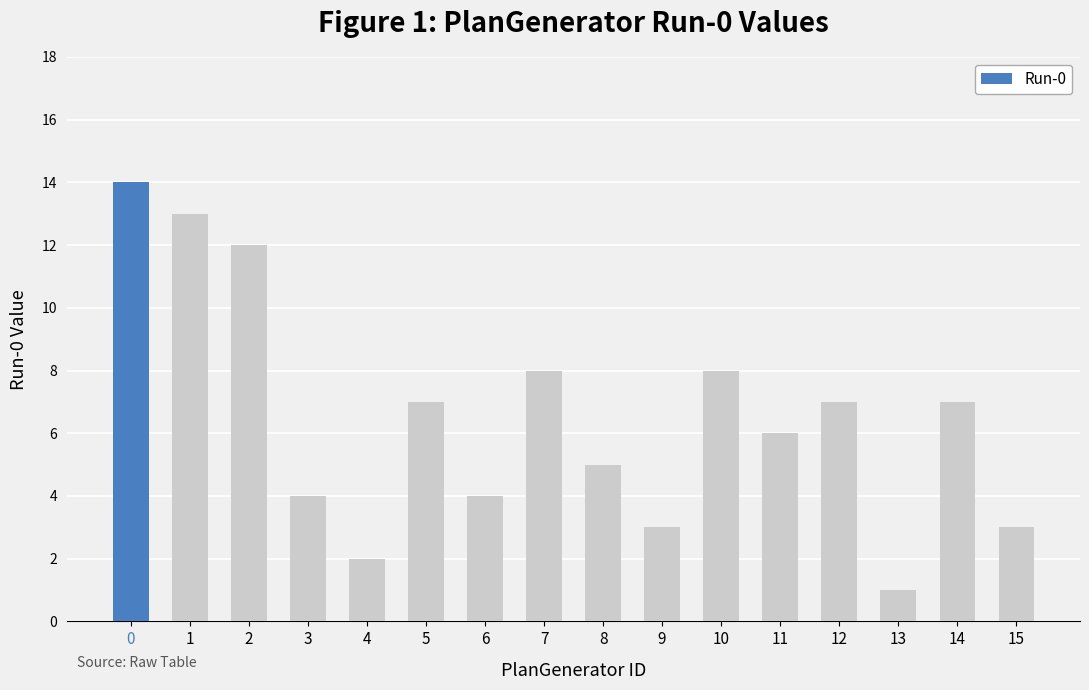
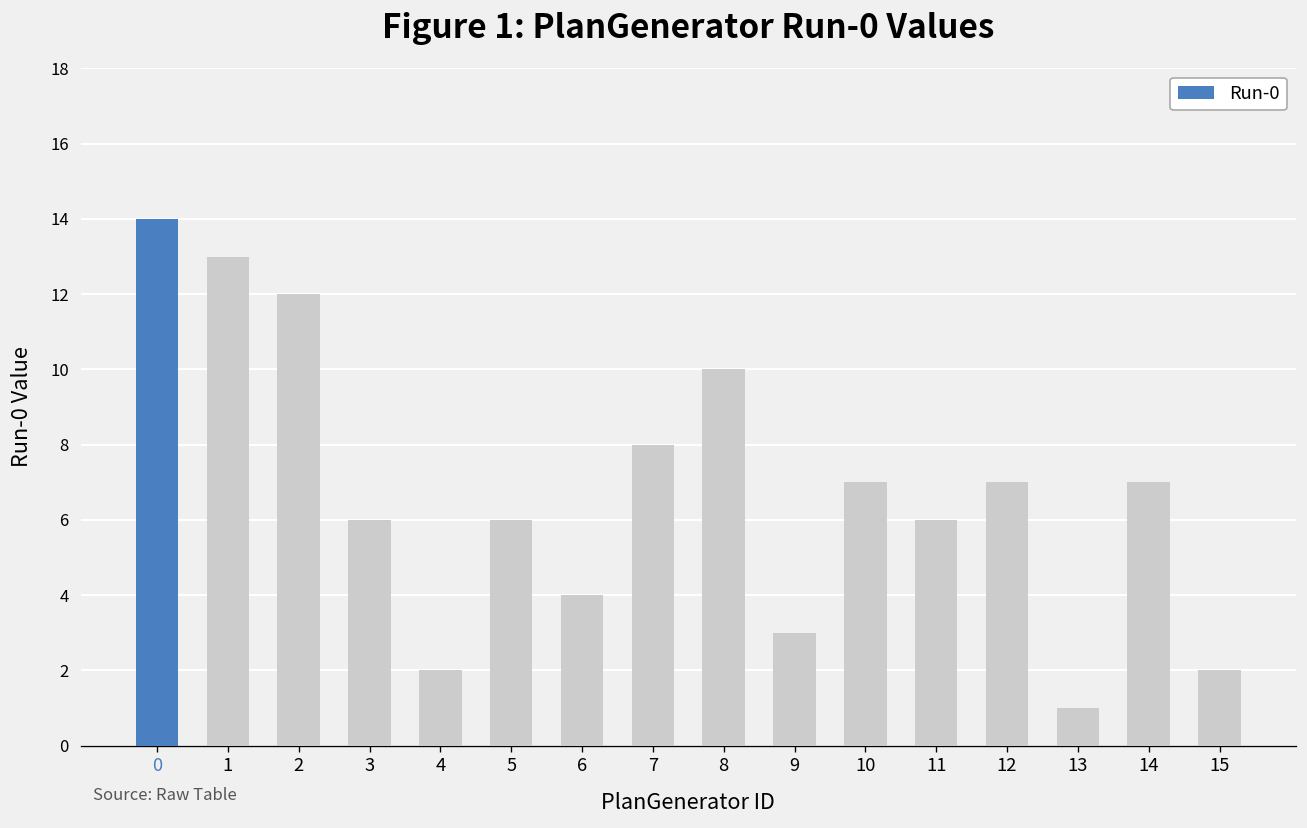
3: 4 -> 6
5: 7 -> 6
8: 5 -> 10
10: 8 -> 7
15: 3 -> 2
